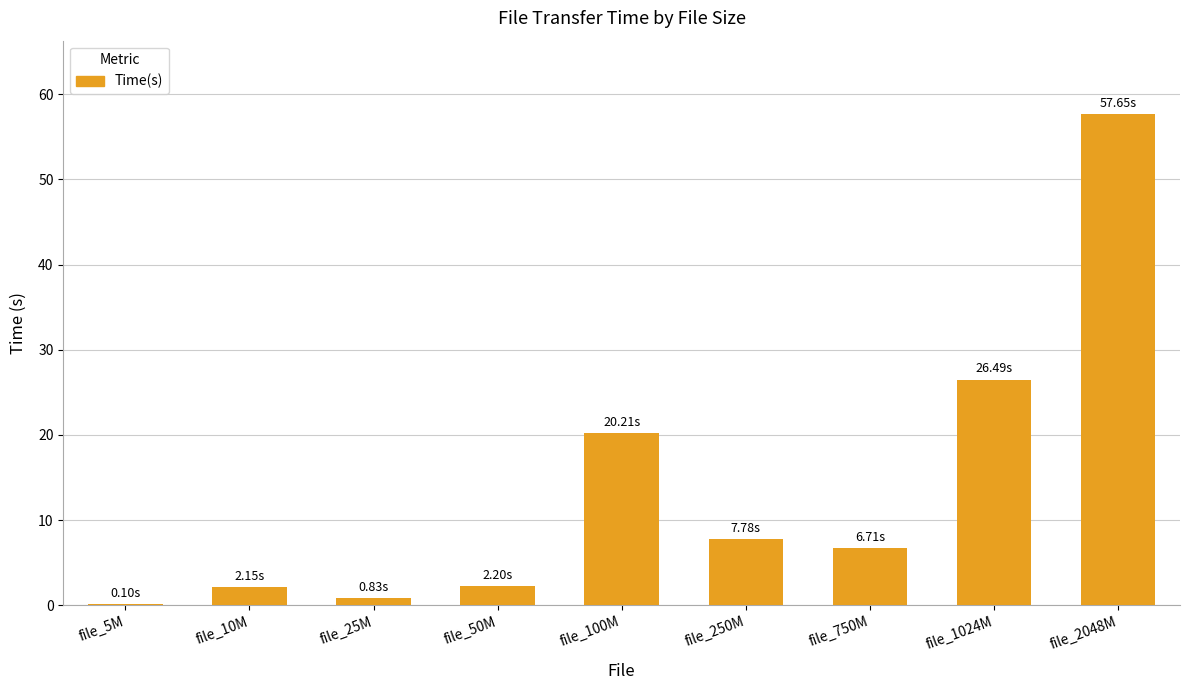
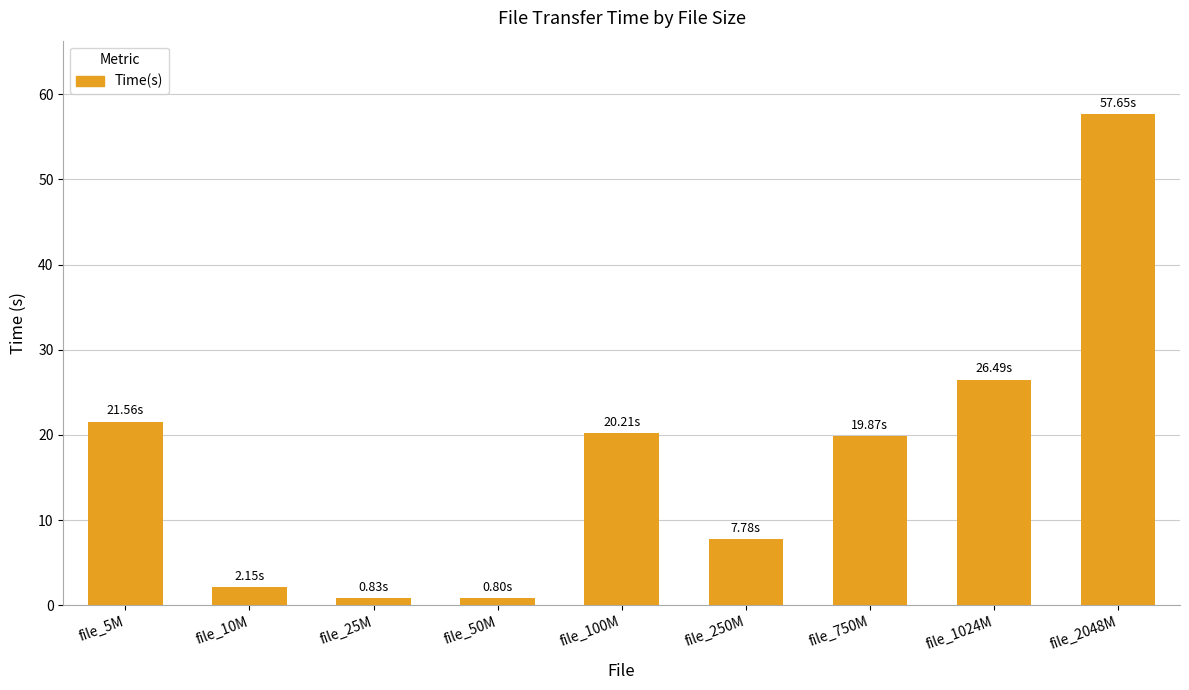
file_5M: 0.10s -> 21.56s
file_50M: 2.20s -> 0.80s
file_750M: 6.71s -> 19.87s
